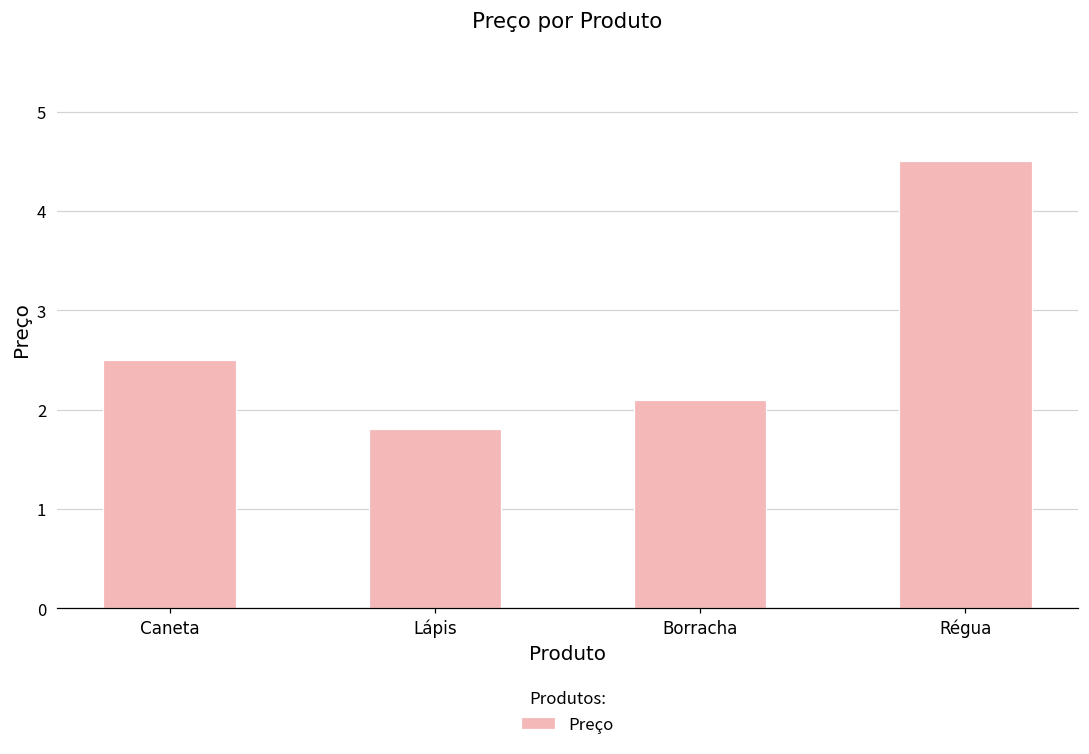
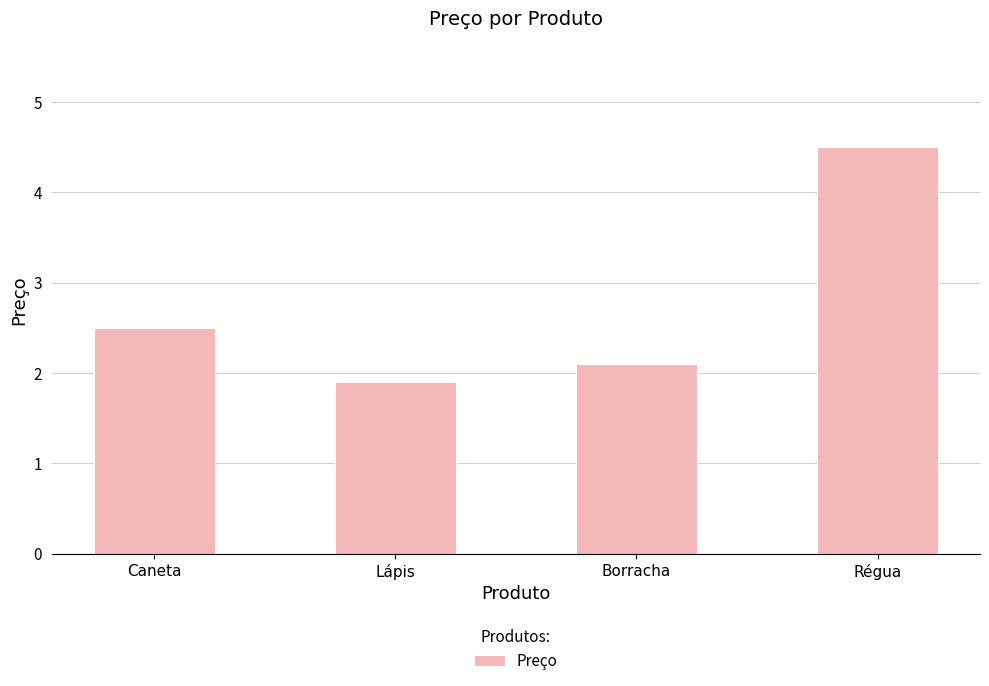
Lápis: 1.8 -> 1.9
